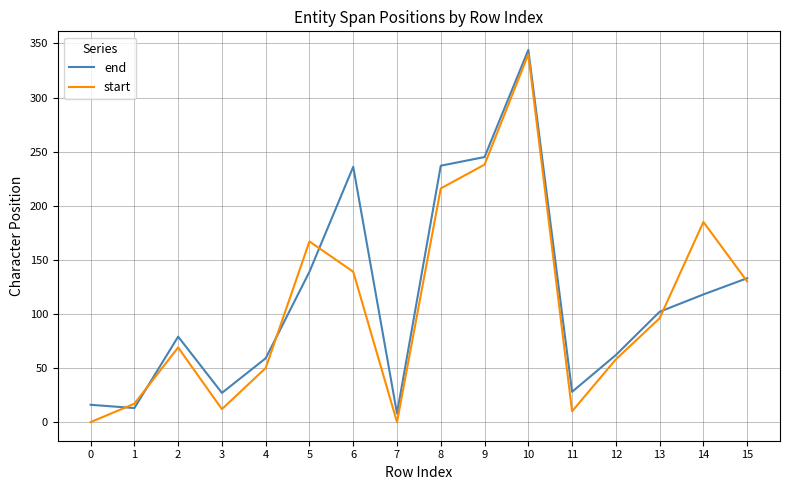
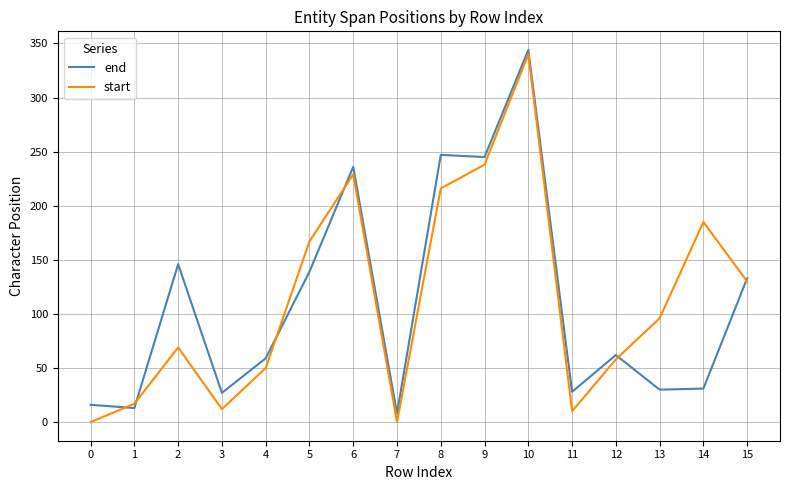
end, 2: 79 -> 146
start, 6: 139 -> 229
end, 8: 237 -> 247
end, 13: 102 -> 30
end, 14: 118 -> 31
